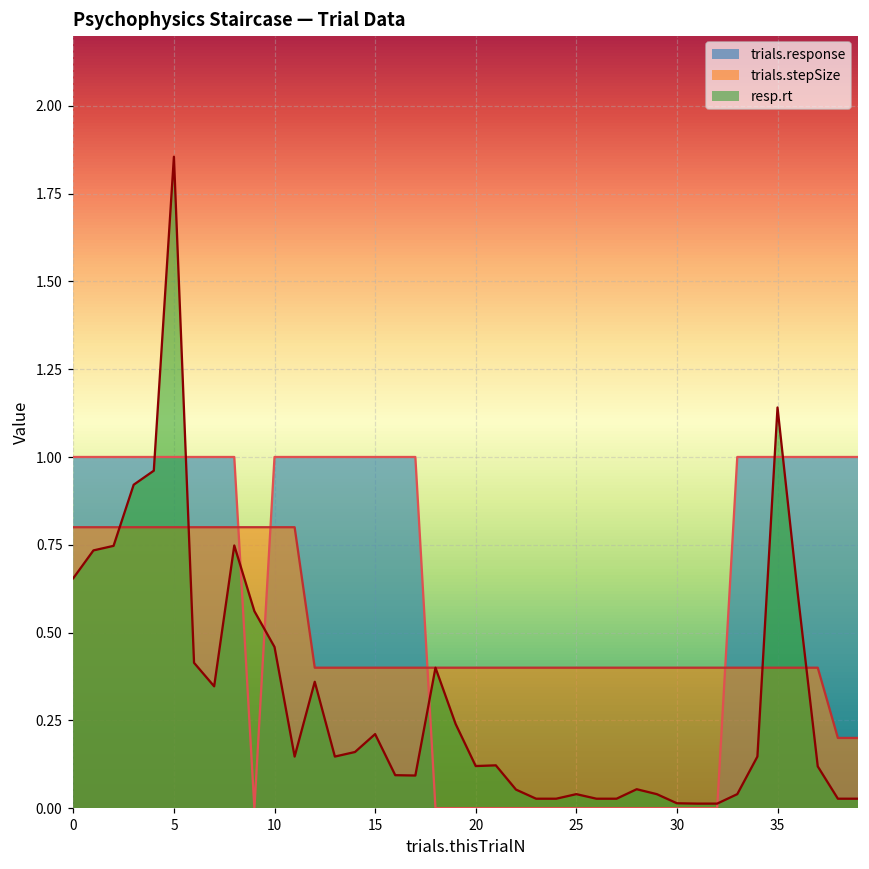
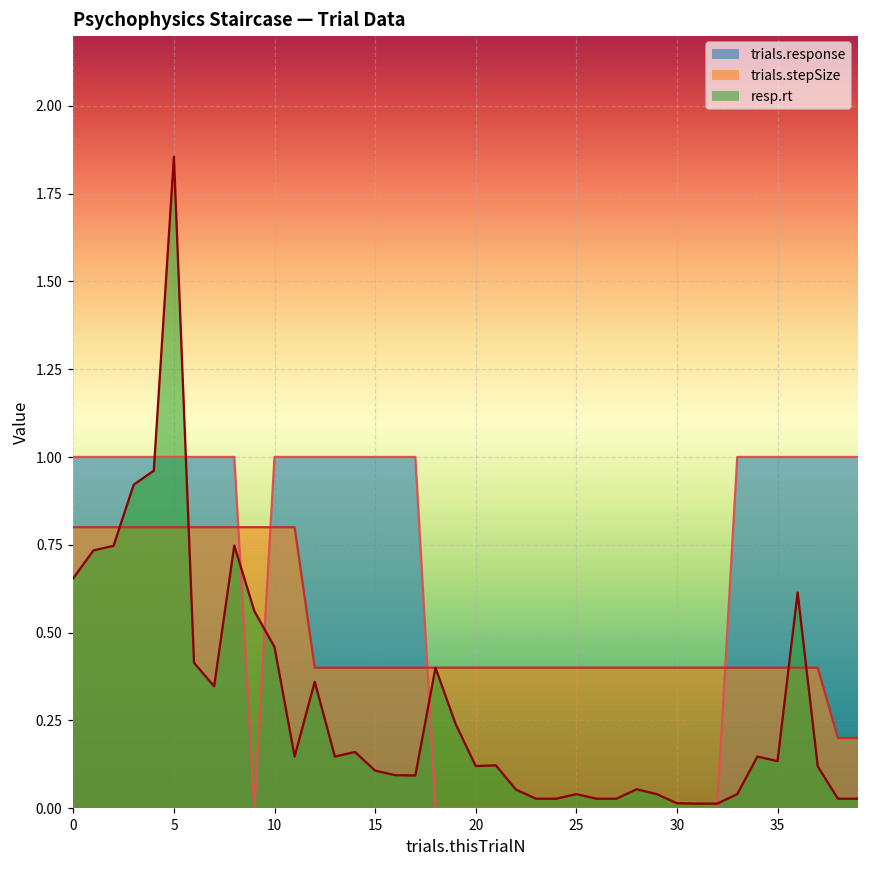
resp.rt, 15: 0.21 -> 0.11
resp.rt, 35: 1.14 -> 0.13
